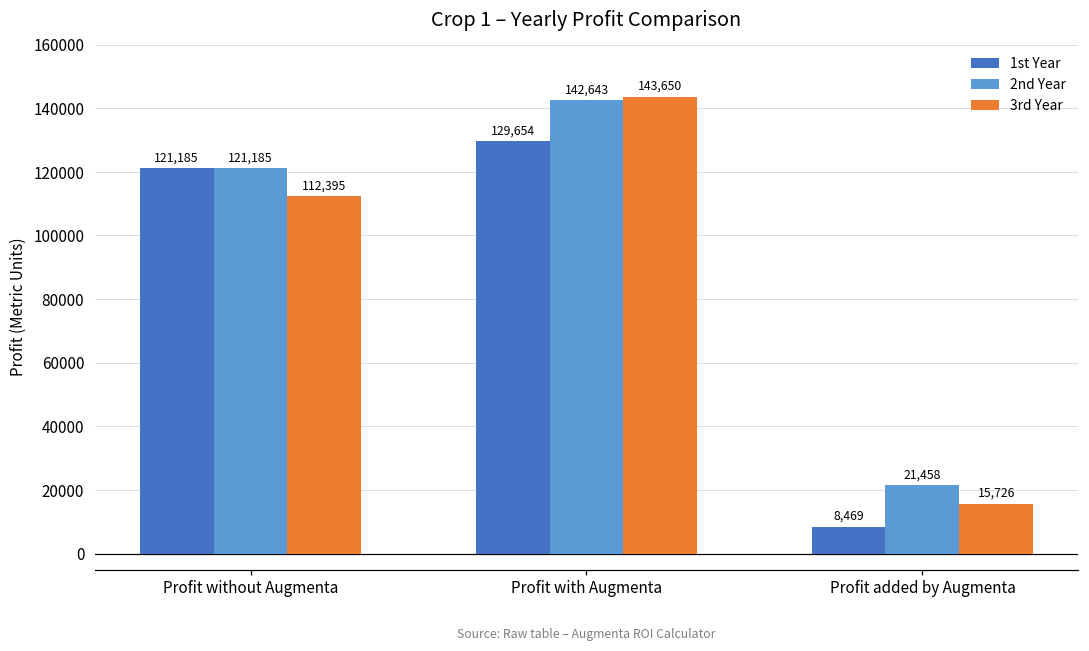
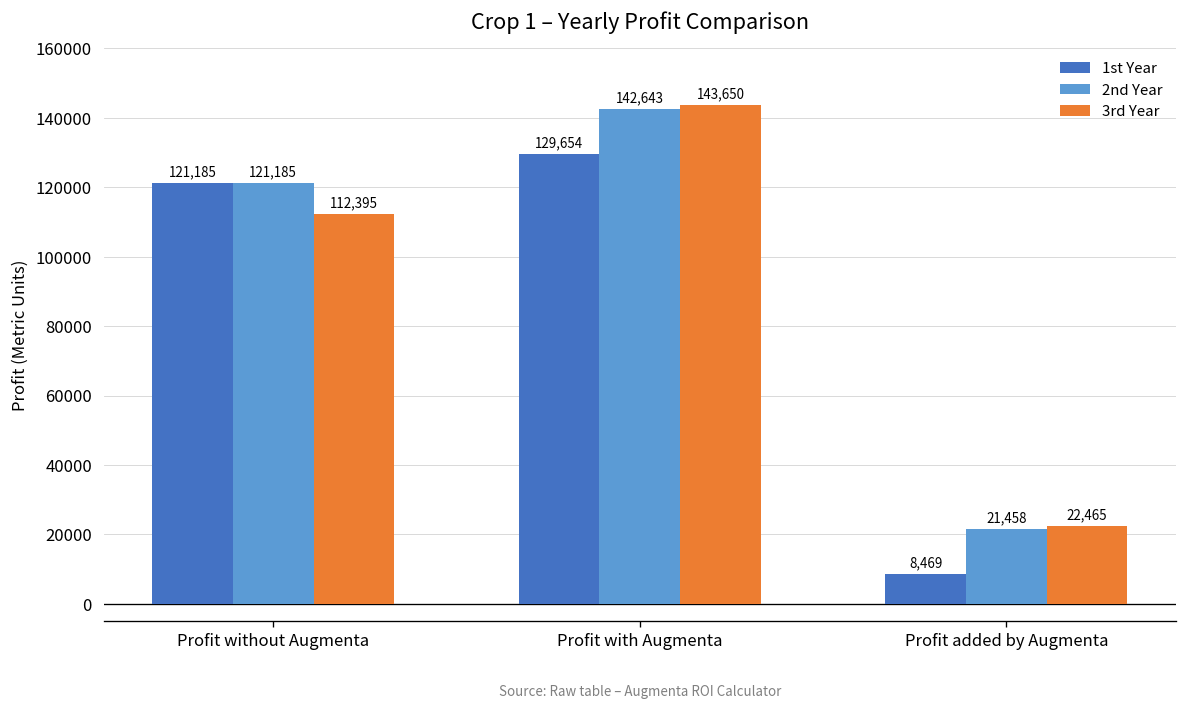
3rd Year, Profit added by Augmenta: 15,726 -> 22,465
